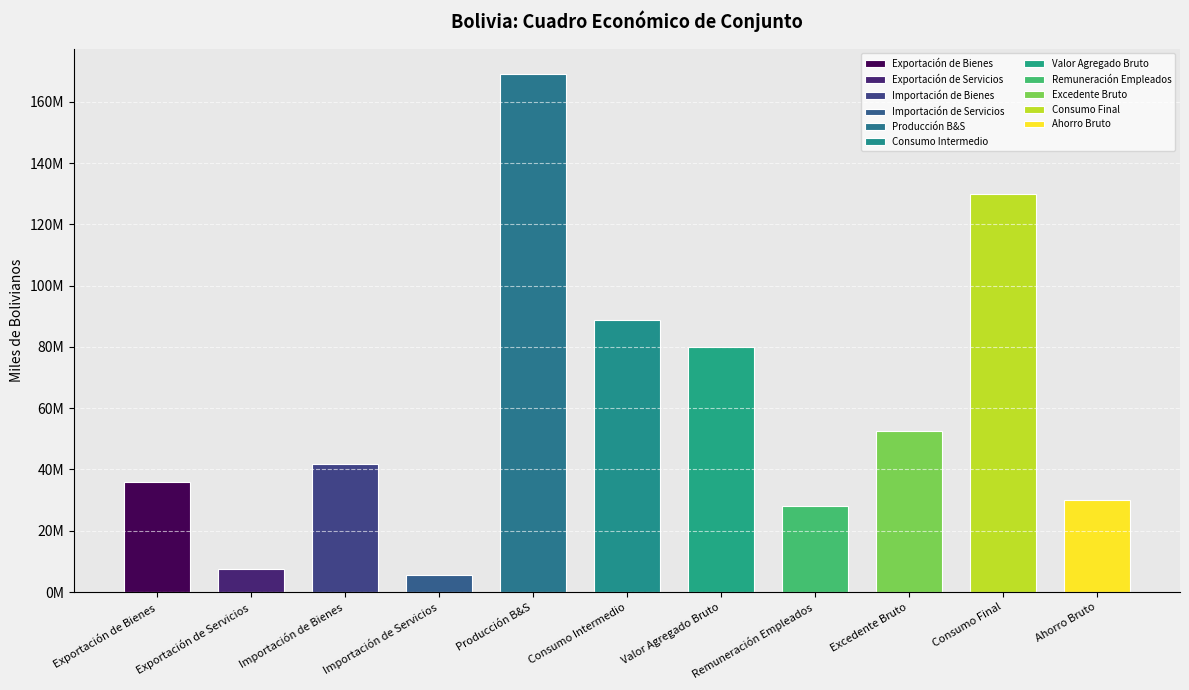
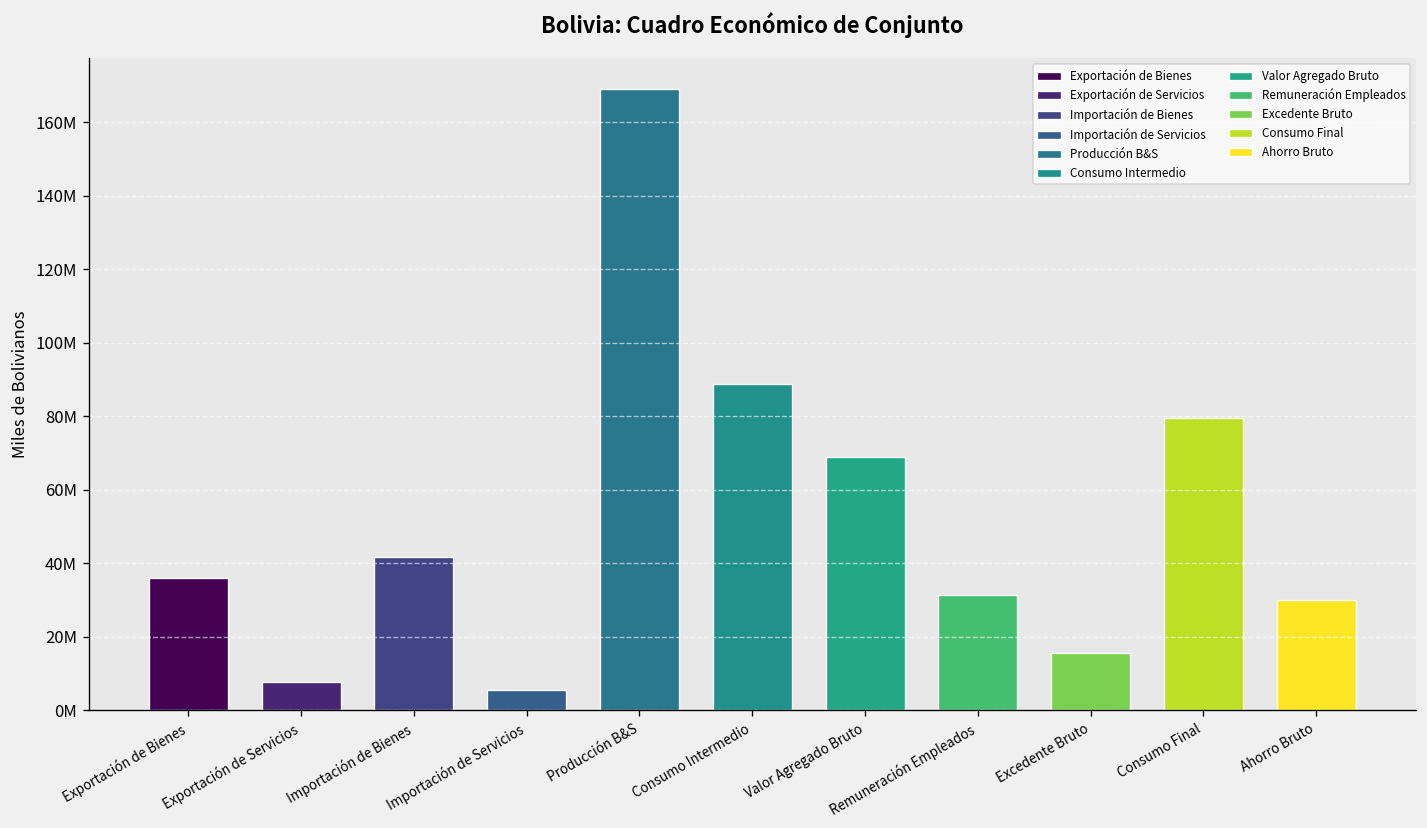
Valor Agregado Bruto: 80000000 -> 69000000
Remuneración Empleados: 28000000 -> 31000000
Excedente Bruto: 53000000 -> 16000000
Consumo Final: 130000000 -> 80000000
